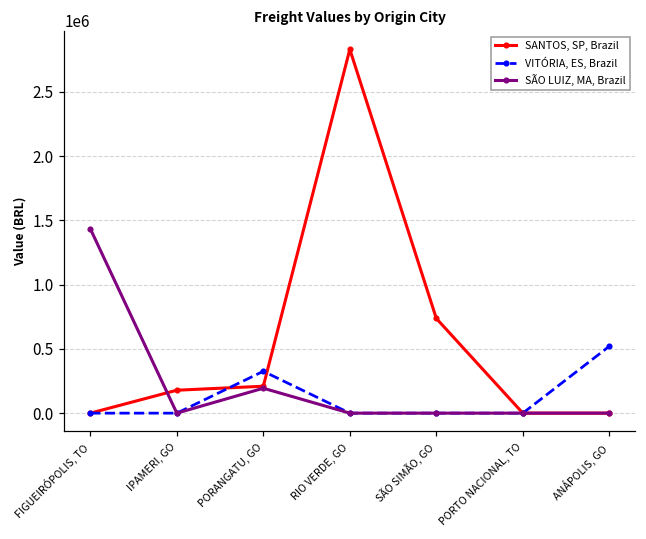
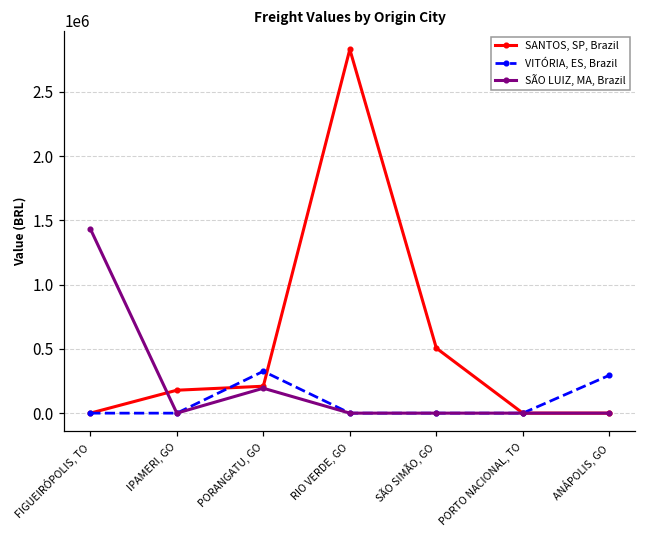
SANTOS, SP, Brazil, SÃO SIMÃO, GO: 740000 -> 510000
VITÓRIA, ES, Brazil, ANÁPOLIS, GO: 520000 -> 290000
